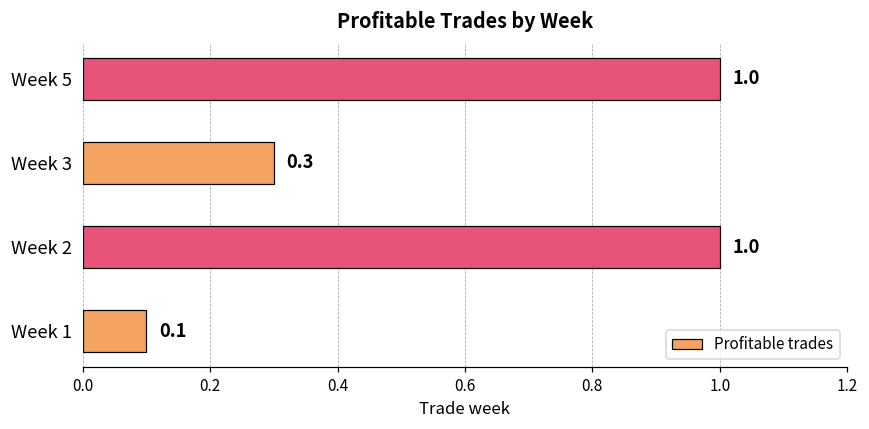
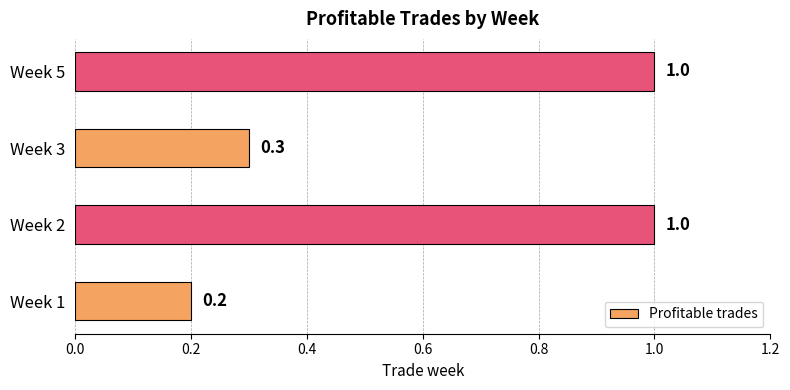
Week 1: 0.1 -> 0.2
